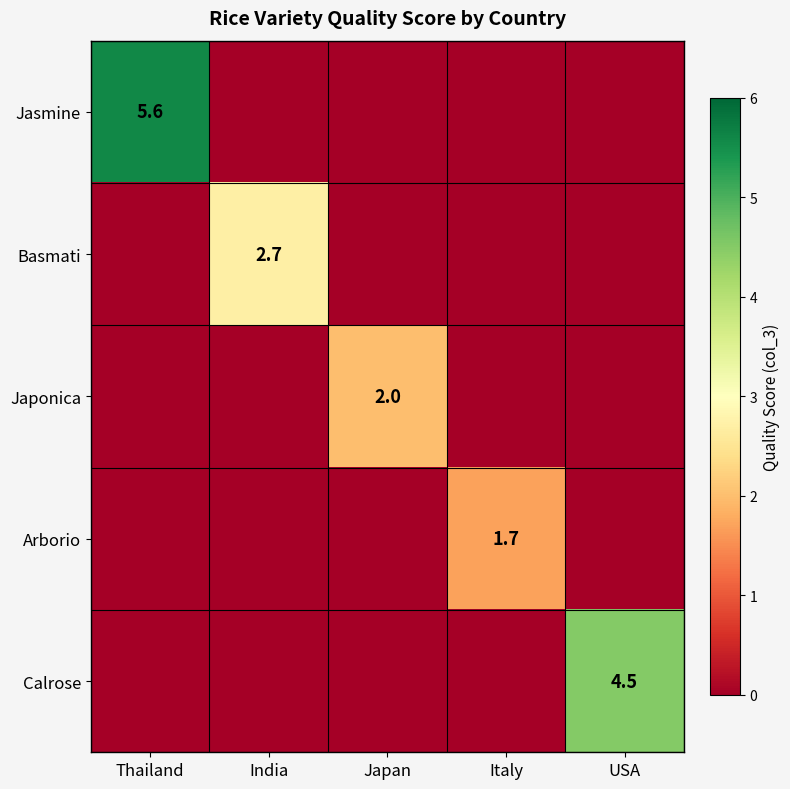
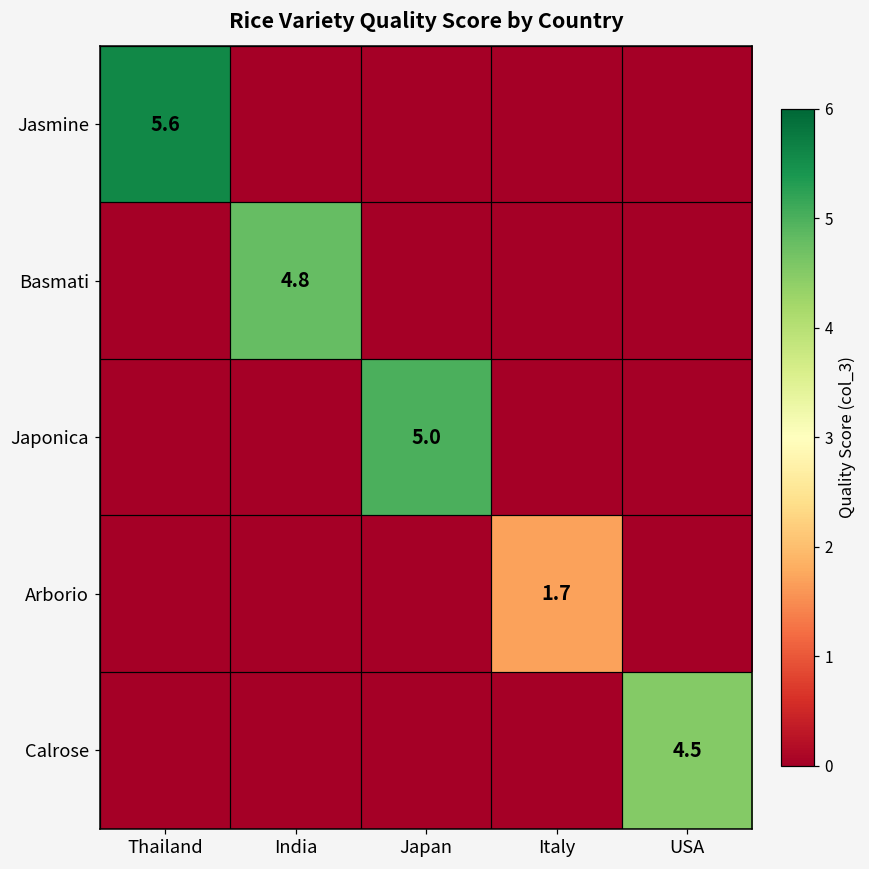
Basmati, India: 2.7 -> 4.8
Japonica, Japan: 2.0 -> 5.0
